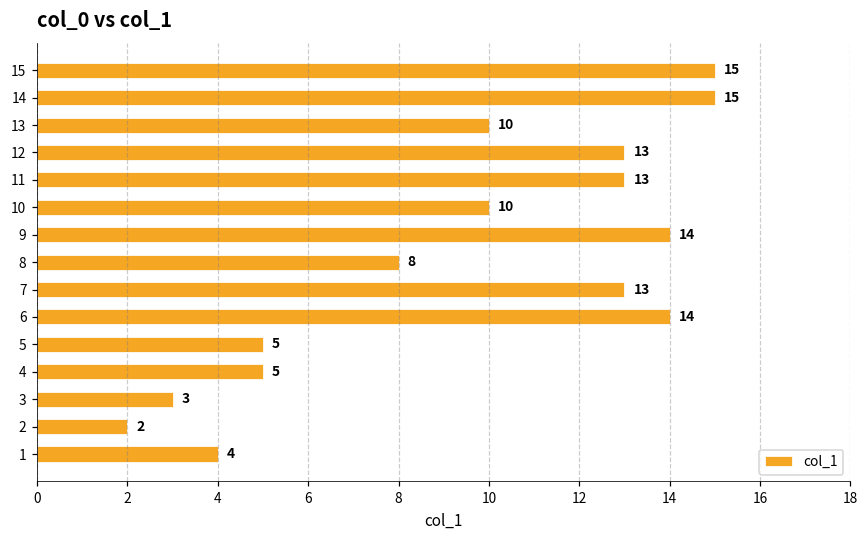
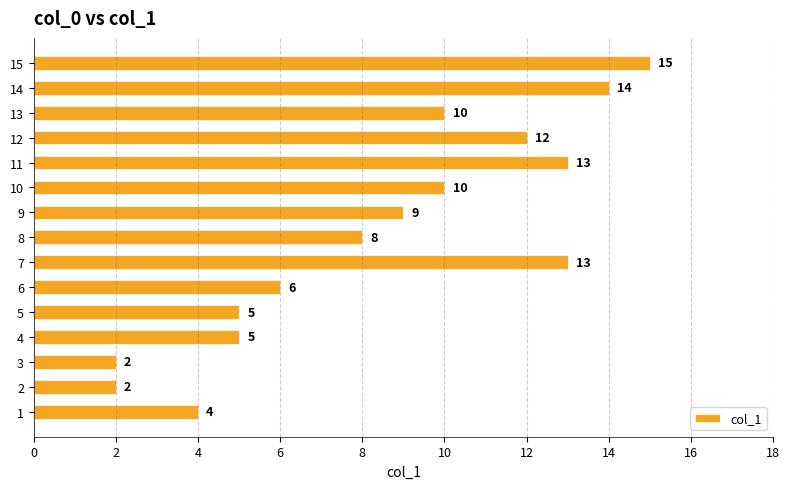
14: 15 -> 14
12: 13 -> 12
9: 14 -> 9
6: 14 -> 6
3: 3 -> 2
